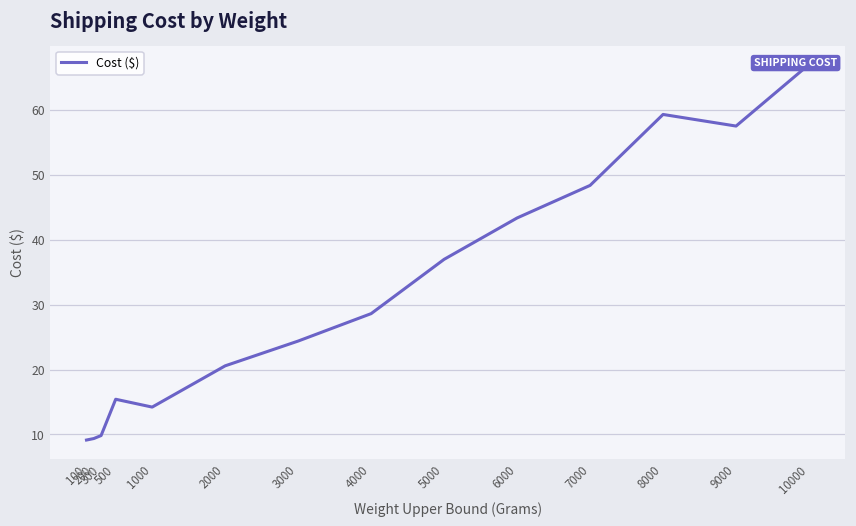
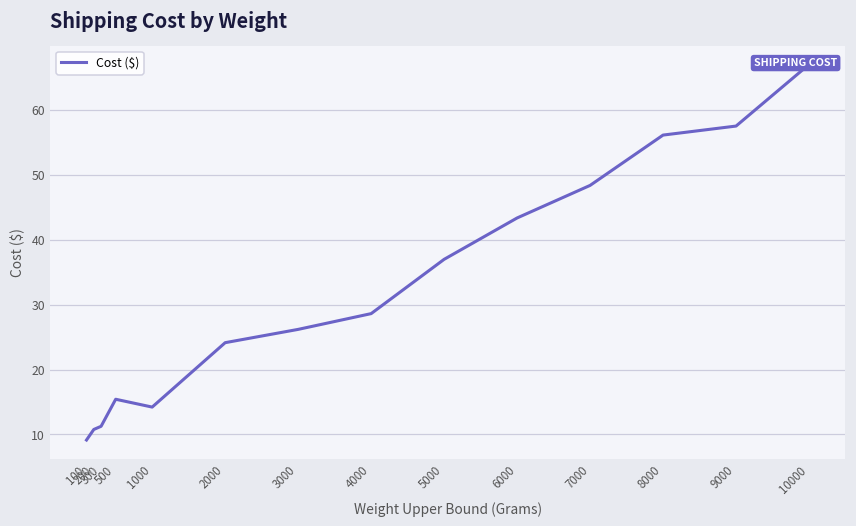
200: 9 -> 11
300: 10 -> 11
2000: 21 -> 24
3000: 24 -> 26
8000: 59 -> 56
